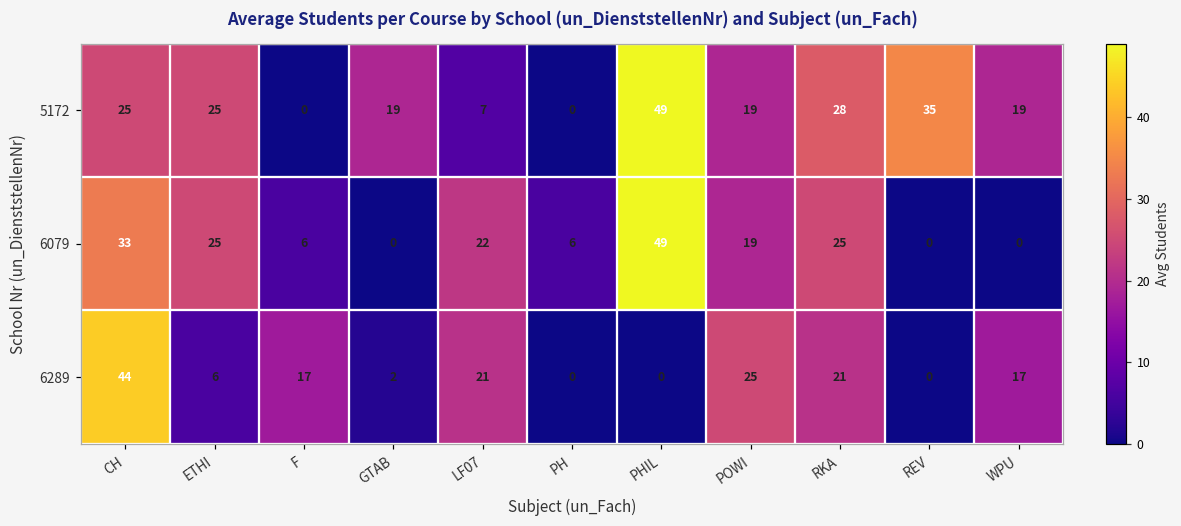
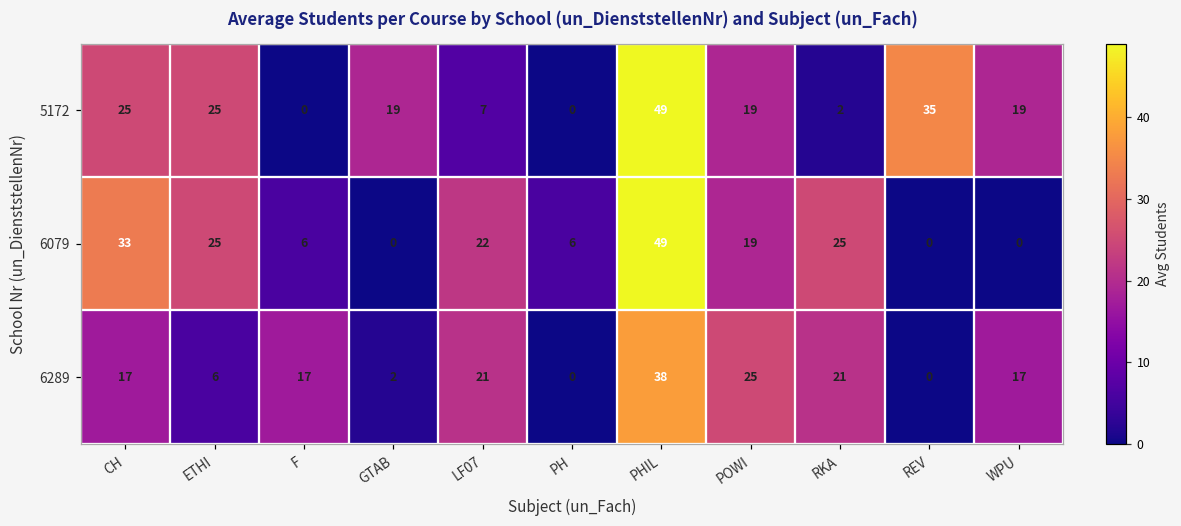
5172, RKA: 28 -> 2
6289, CH: 44 -> 17
6289, PHIL: 0 -> 38
